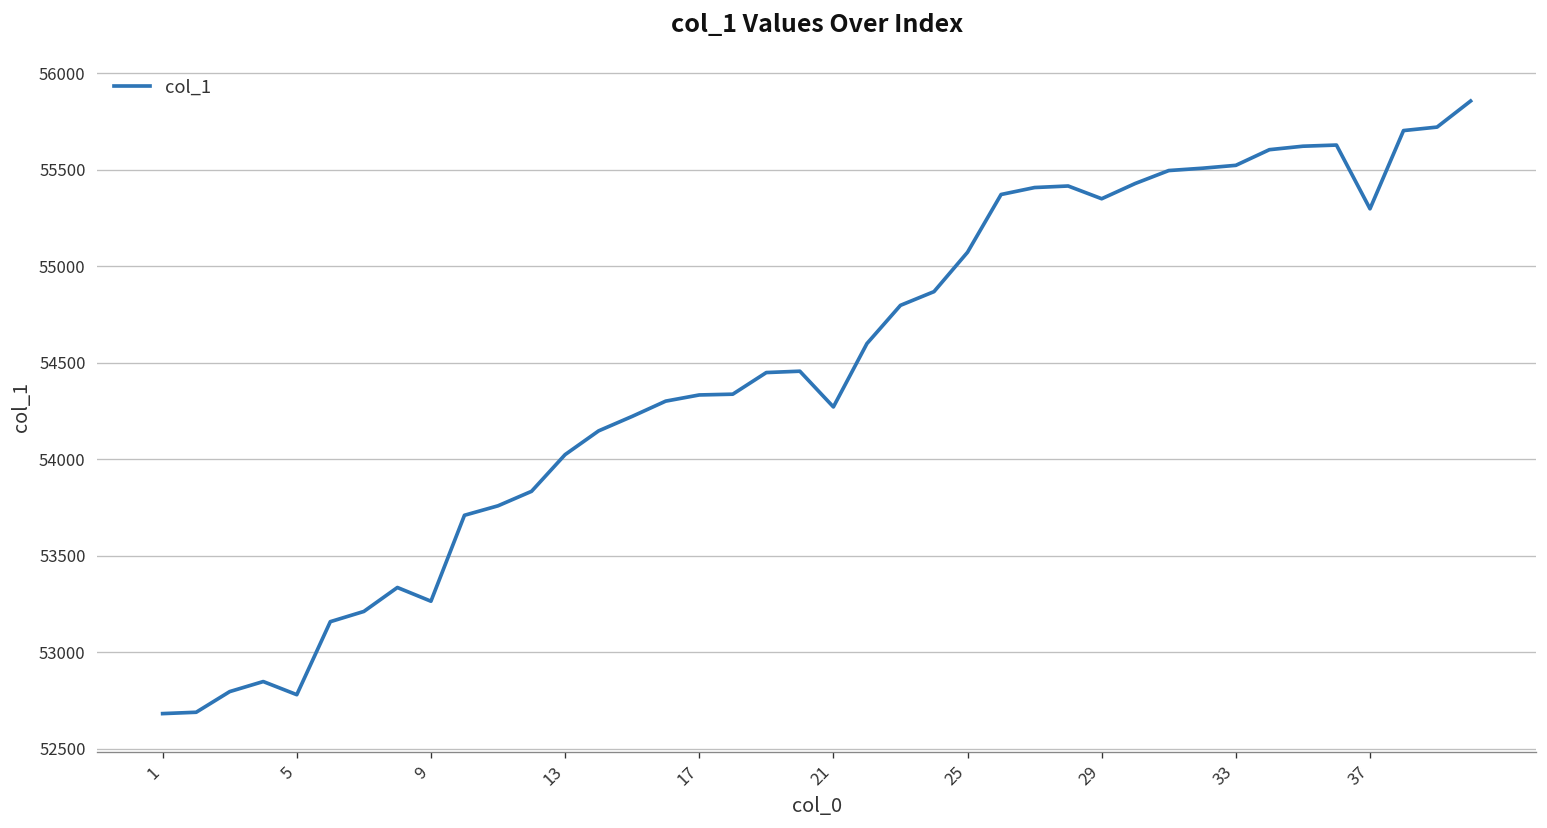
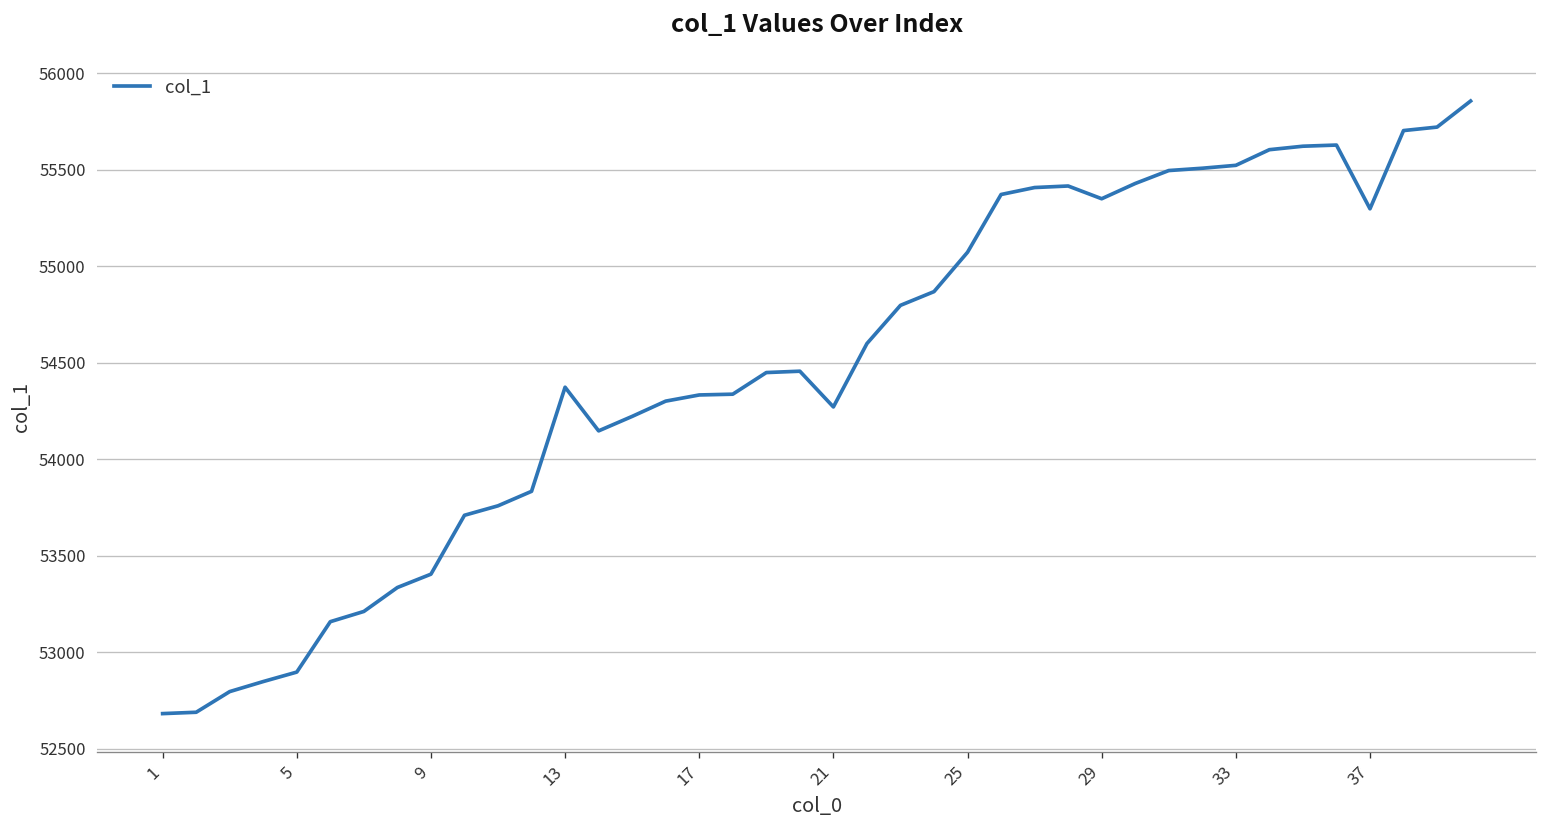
5: 52780 -> 52900
9: 53270 -> 53410
13: 54020 -> 54370
